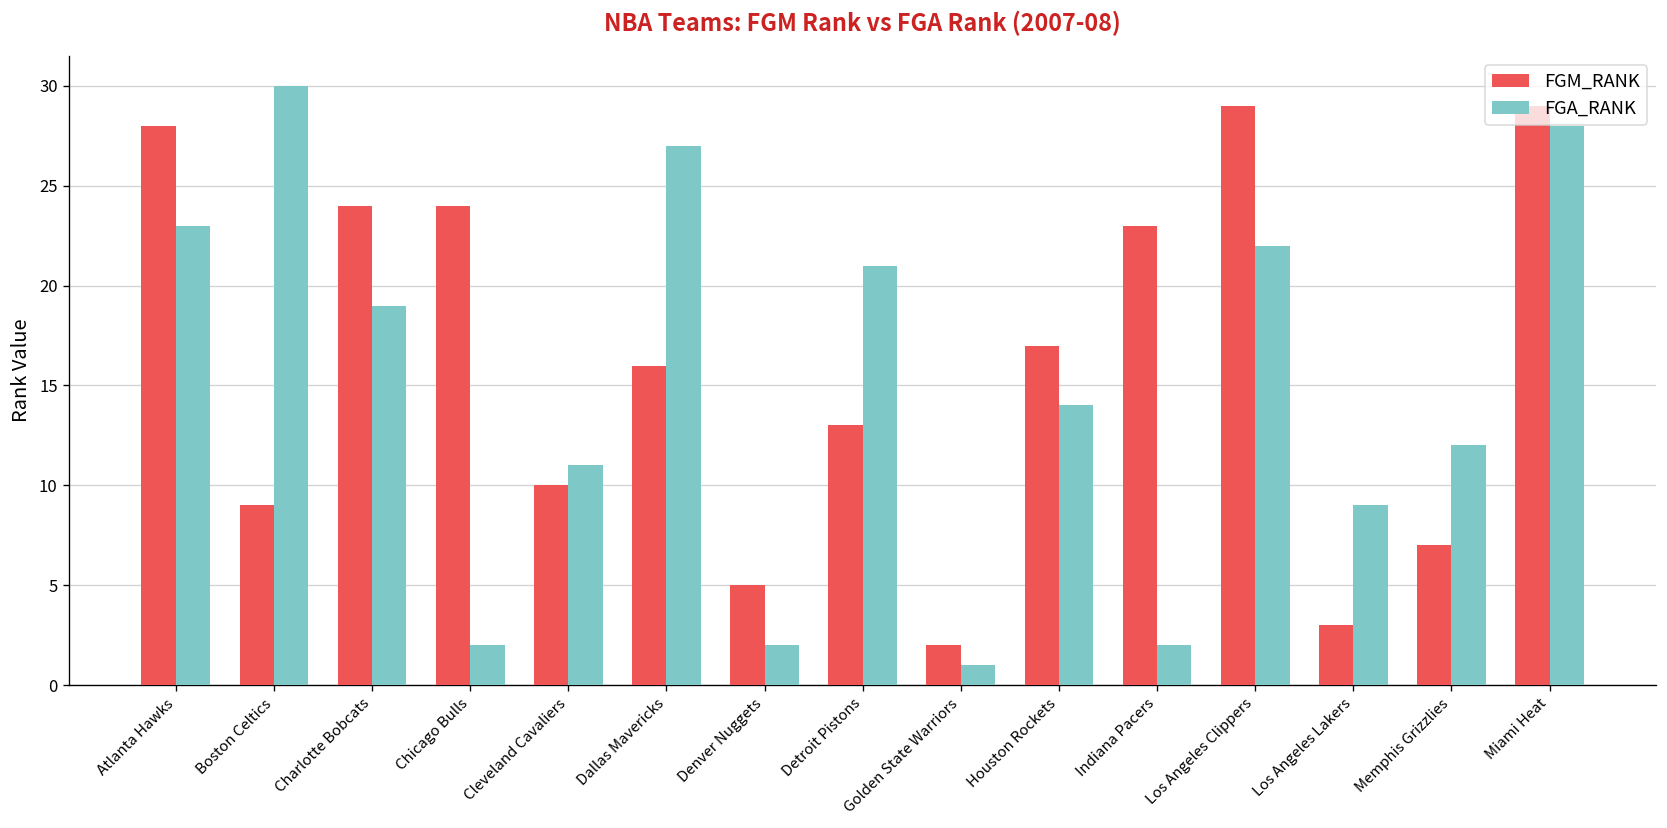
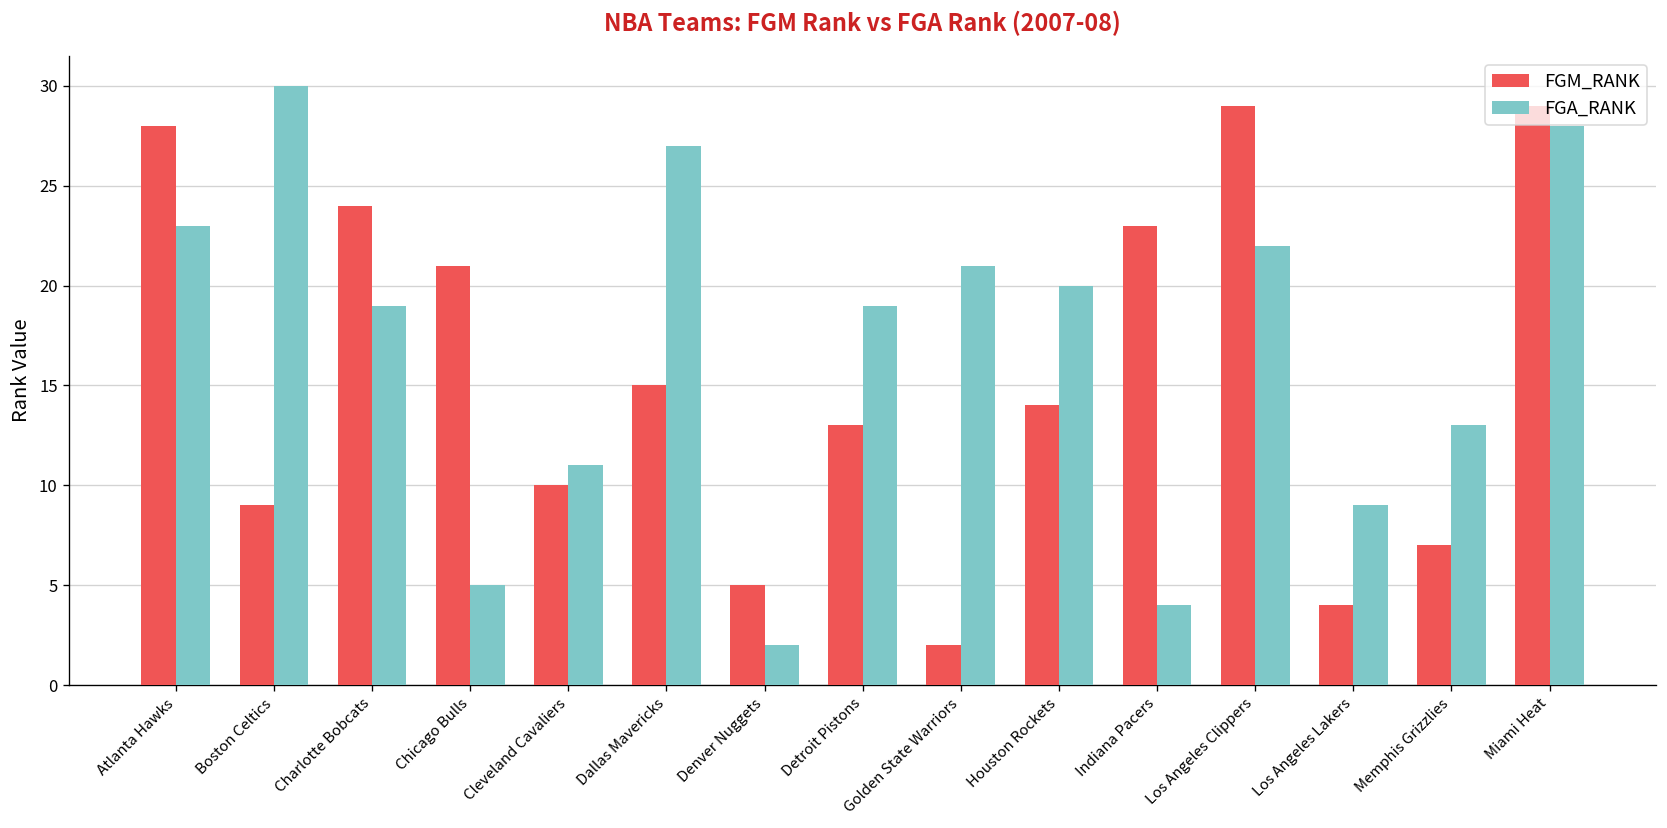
FGM_RANK, Chicago Bulls: 24 -> 21
FGA_RANK, Chicago Bulls: 2 -> 5
FGM_RANK, Dallas Mavericks: 16 -> 15
FGA_RANK, Detroit Pistons: 21 -> 19
FGA_RANK, Golden State Warriors: 1 -> 21
FGM_RANK, Houston Rockets: 17 -> 14
FGA_RANK, Houston Rockets: 14 -> 20
FGA_RANK, Indiana Pacers: 2 -> 4
FGM_RANK, Los Angeles Lakers: 3 -> 4
FGA_RANK, Memphis Grizzlies: 12 -> 13
